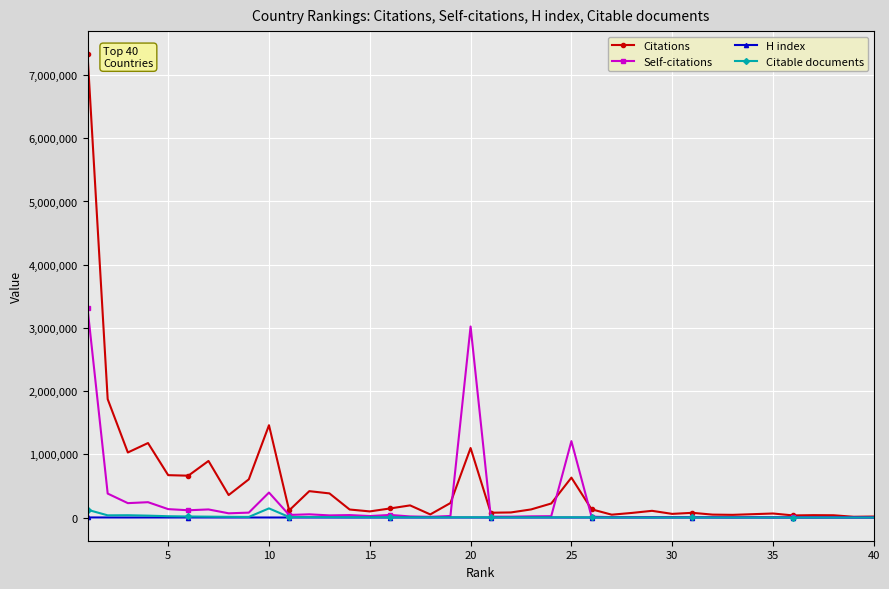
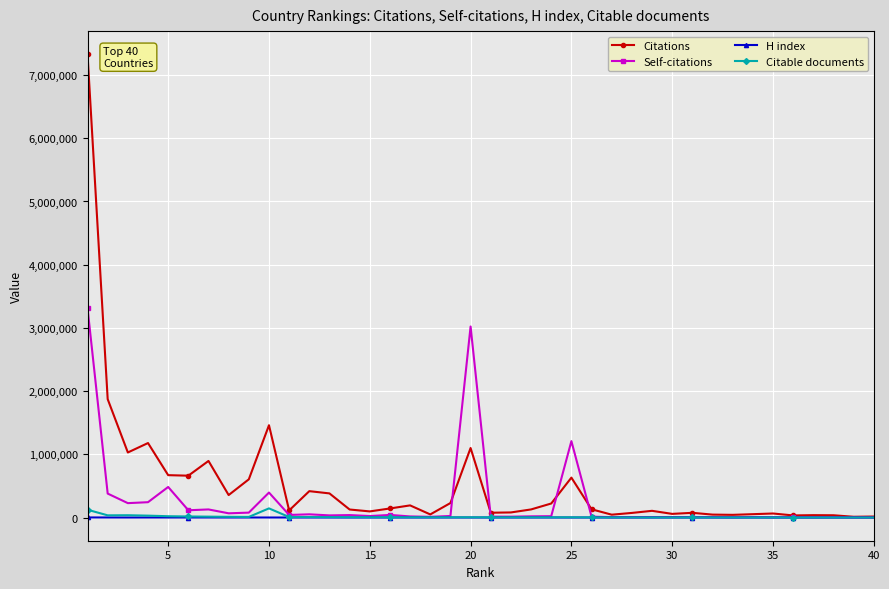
Self-citations, 5: 100,000 -> 500,000
